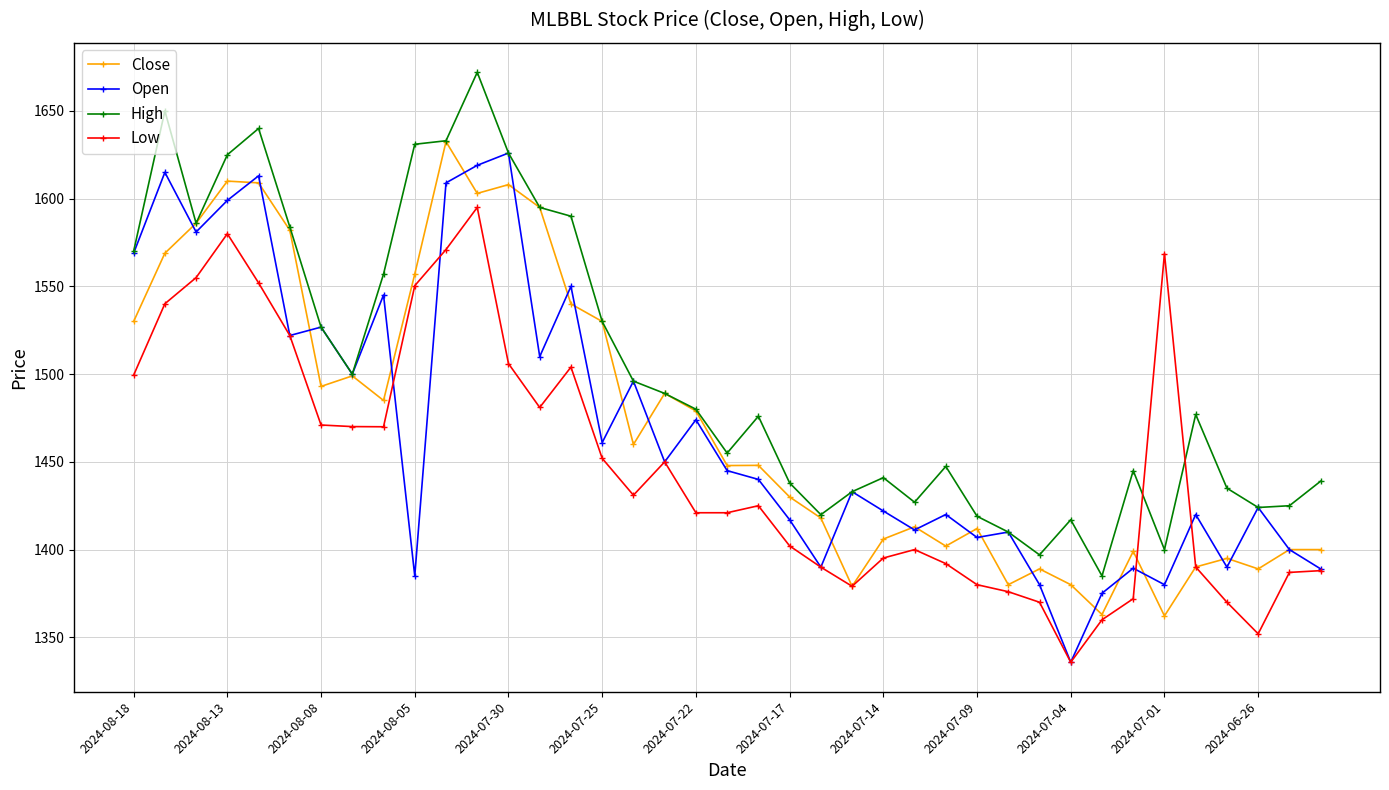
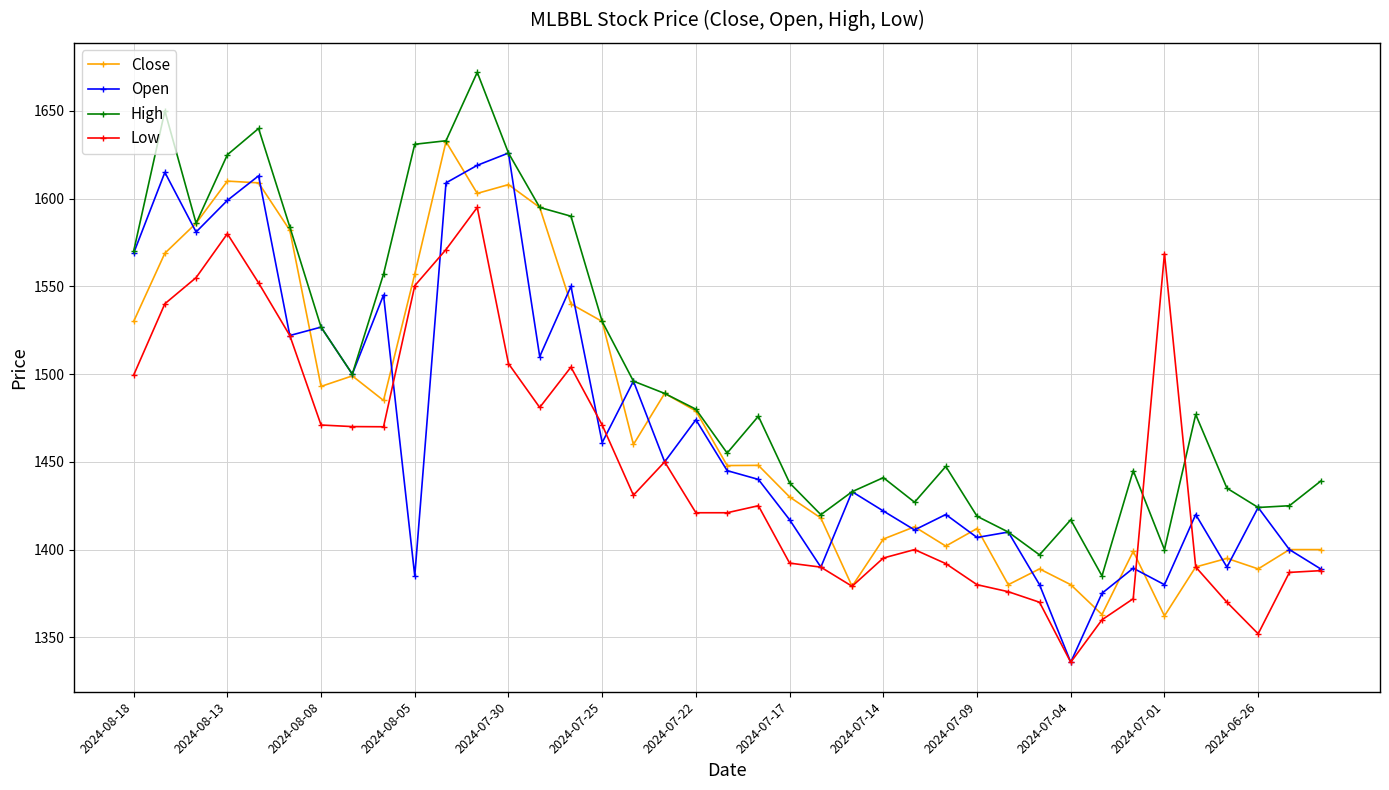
Low, 2024-07-25: 1452 -> 1471
Low, 2024-07-17: 1402 -> 1392
